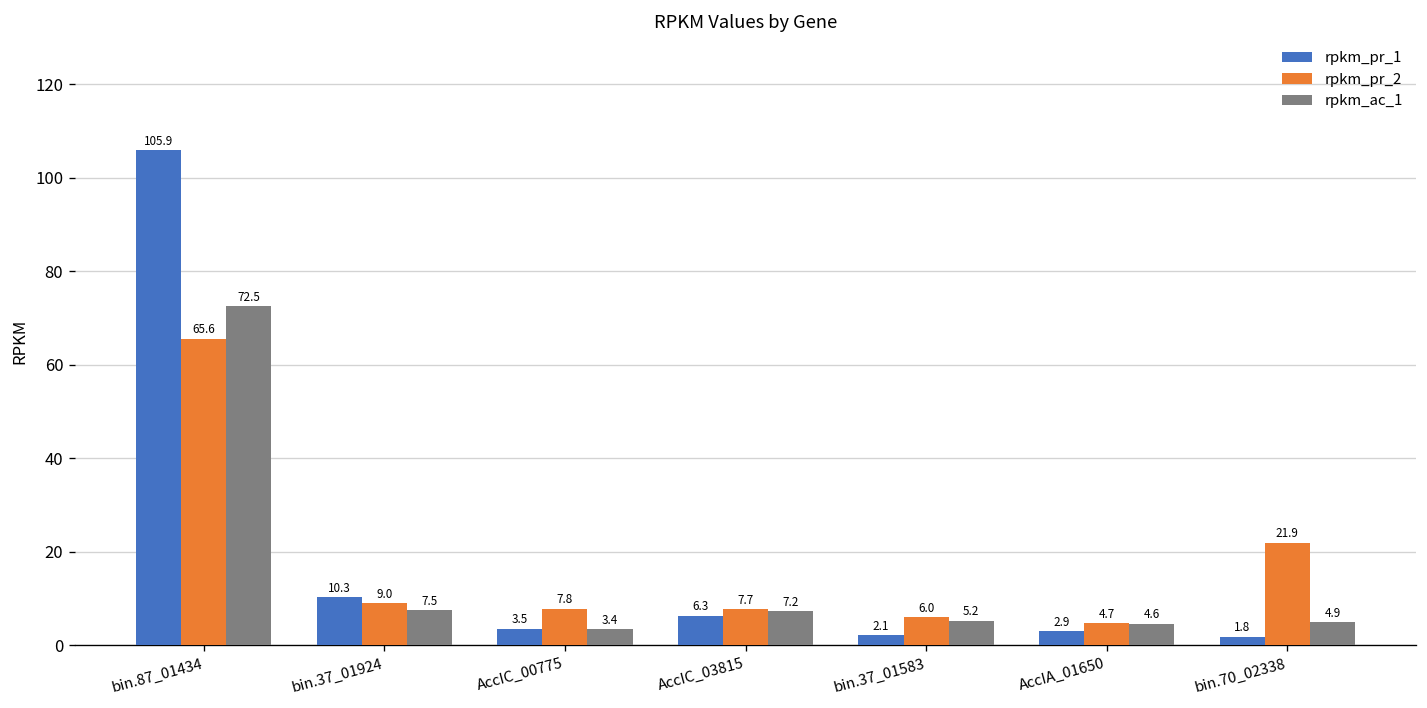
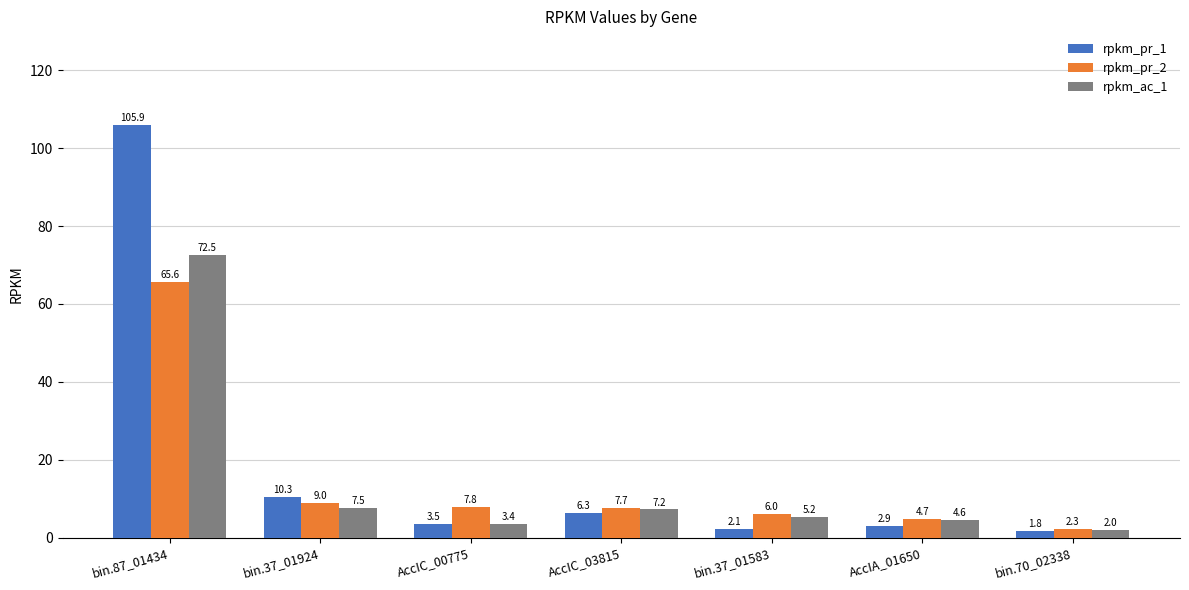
rpkm_pr_2, bin.70_02338: 21.9 -> 2.3
rpkm_ac_1, bin.70_02338: 4.9 -> 2.0
